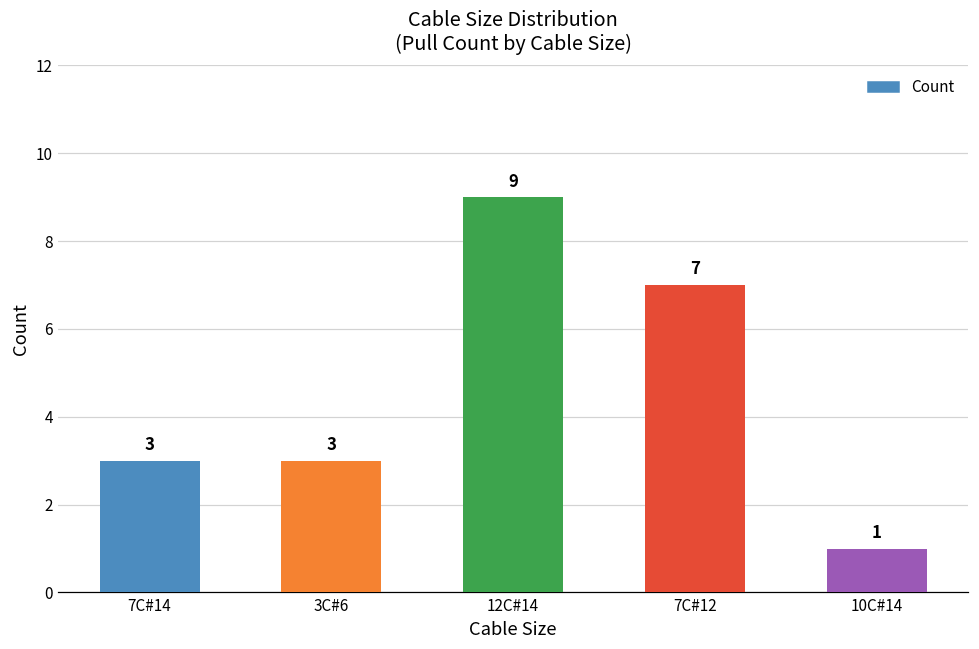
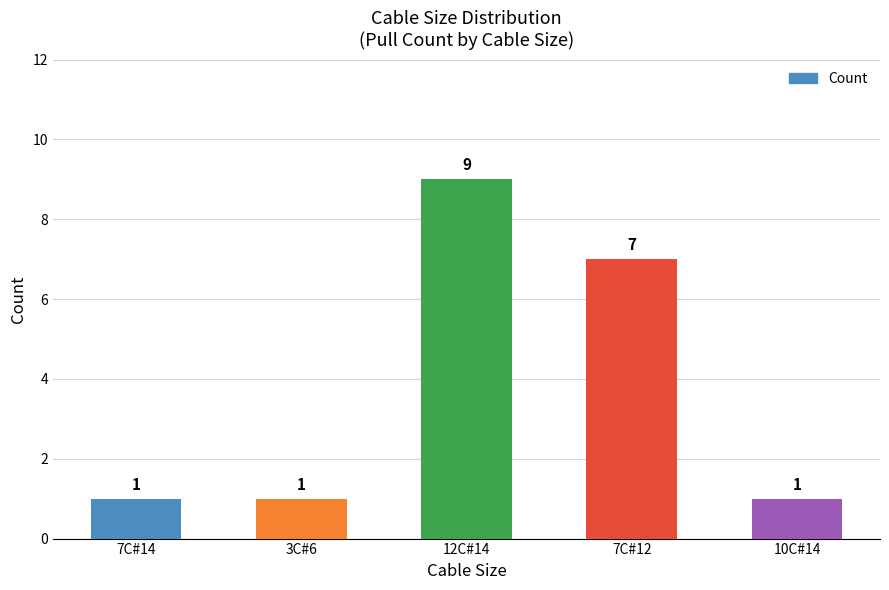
7C#14: 3 -> 1
3C#6: 3 -> 1
